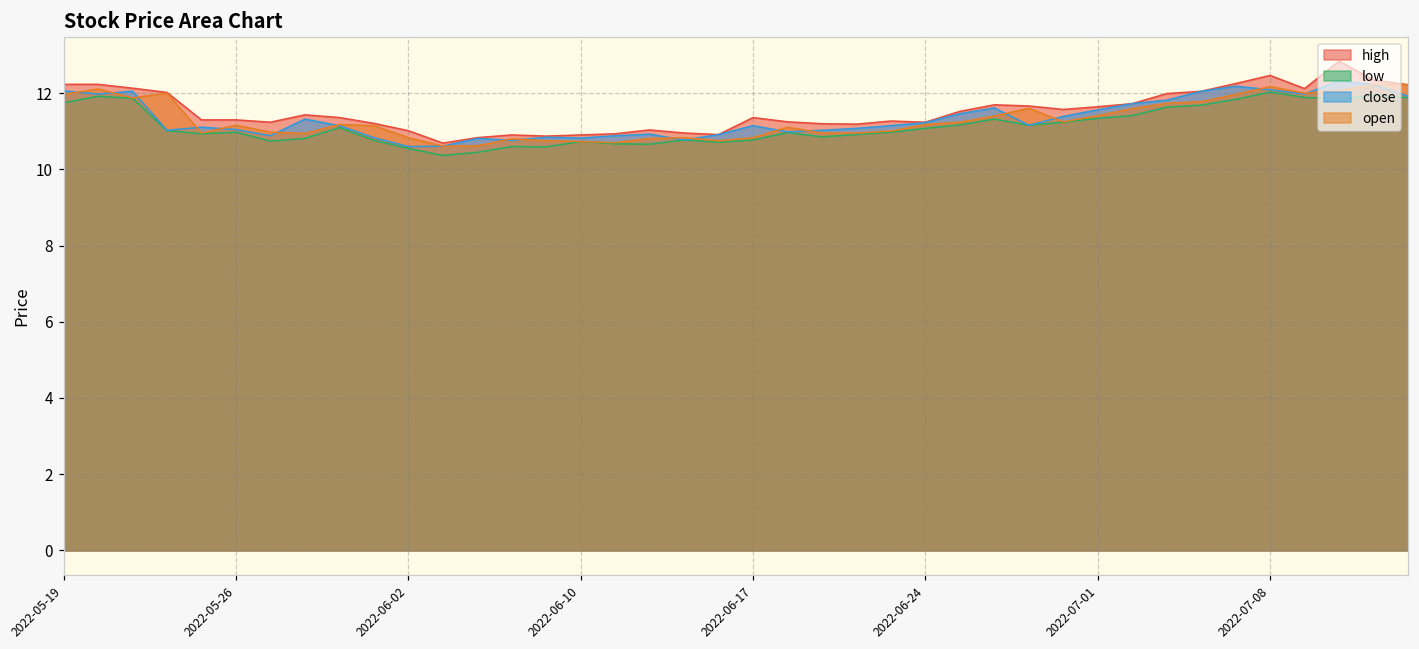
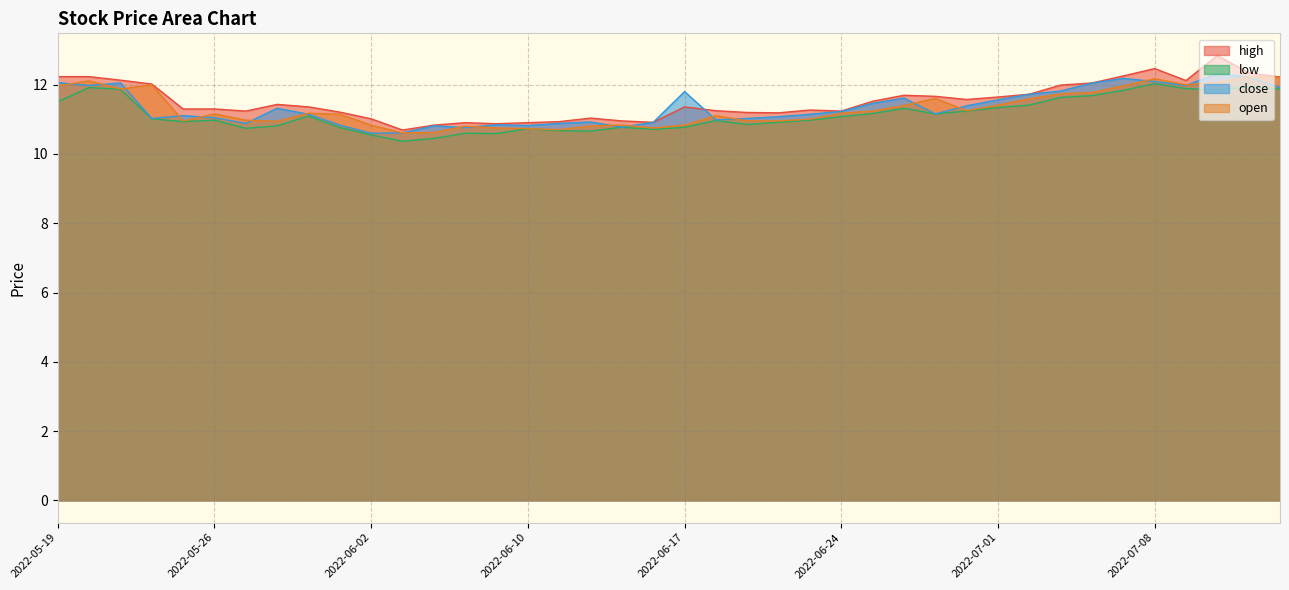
low, 2022-05-19: 11.7 -> 11.5
close, 2022-06-17: 11.1 -> 11.8
